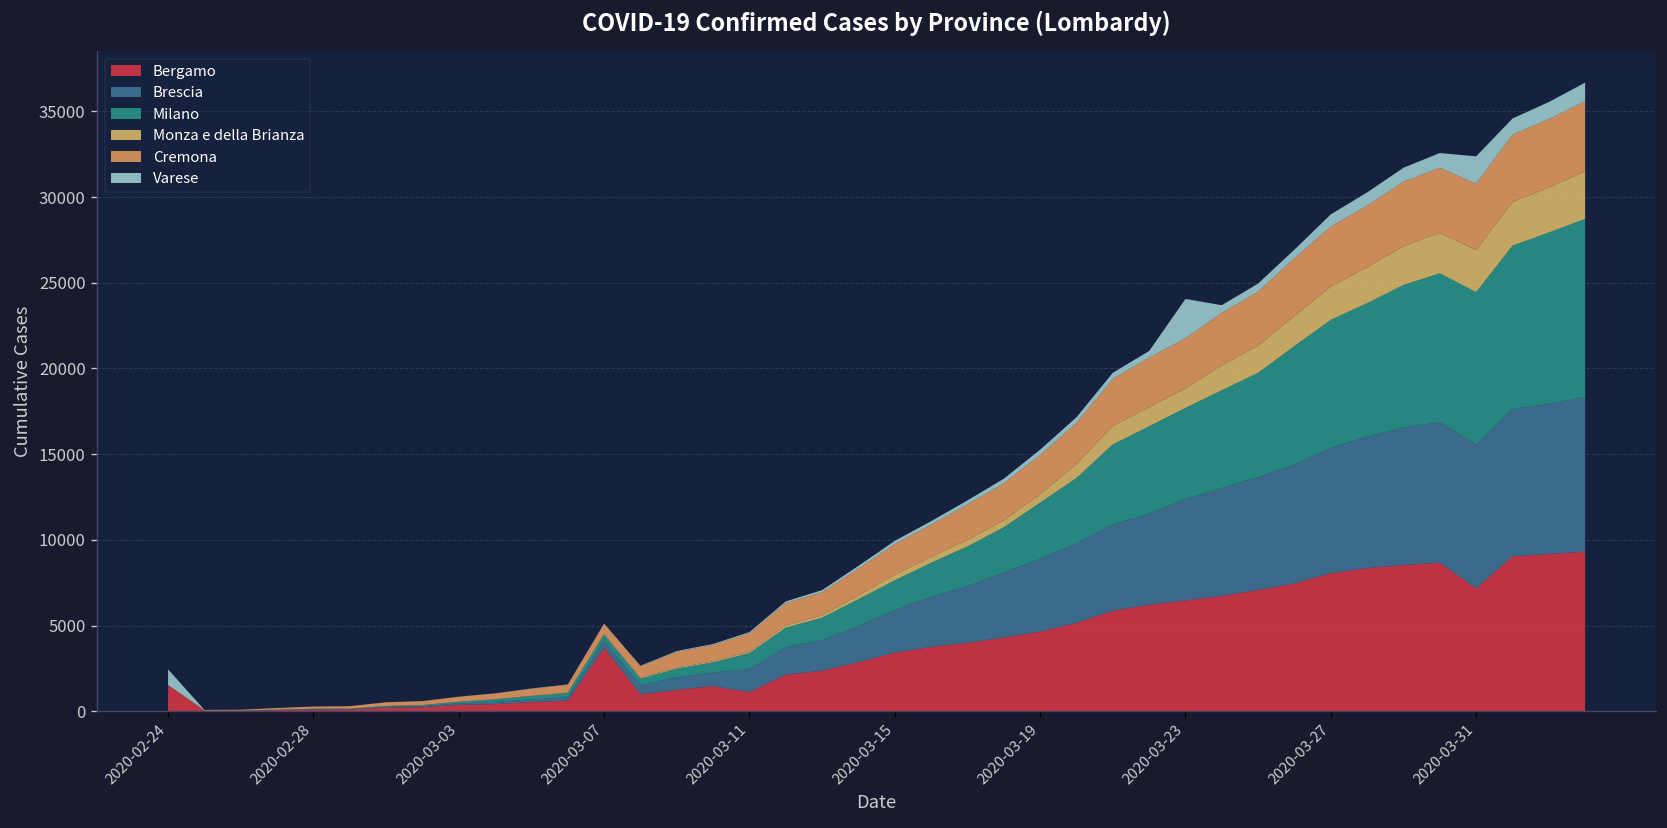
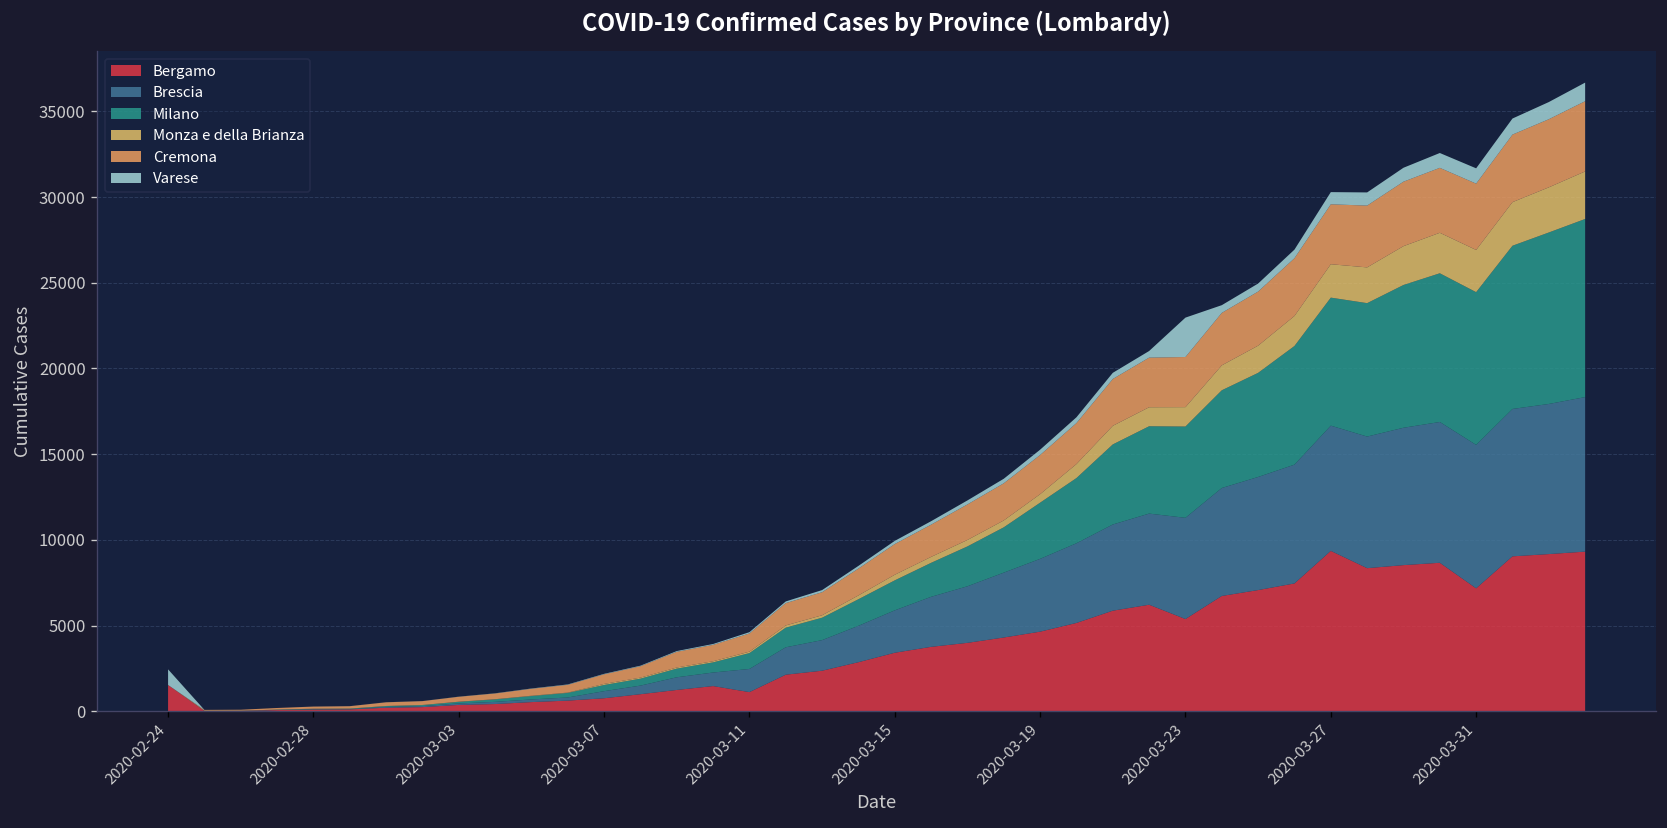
Bergamo, 2020-03-07: 3700 -> 800
Bergamo, 2020-03-23: 6500 -> 5400
Bergamo, 2020-03-27: 8100 -> 9400
Varese, 2020-03-31: 1600 -> 900
